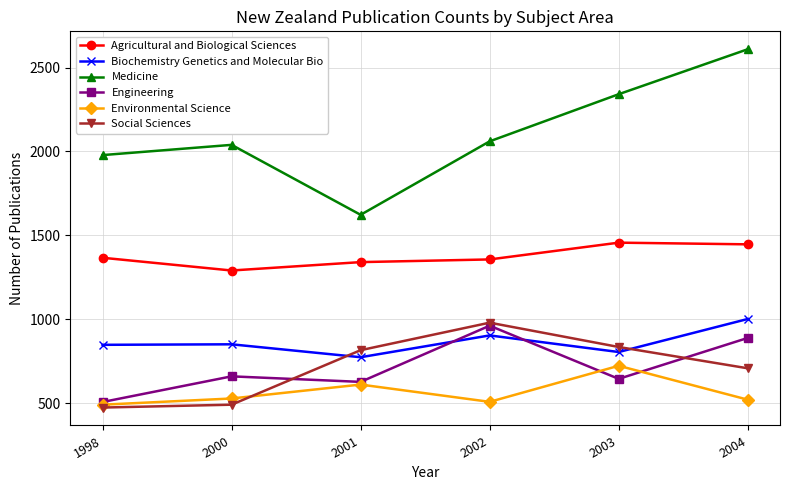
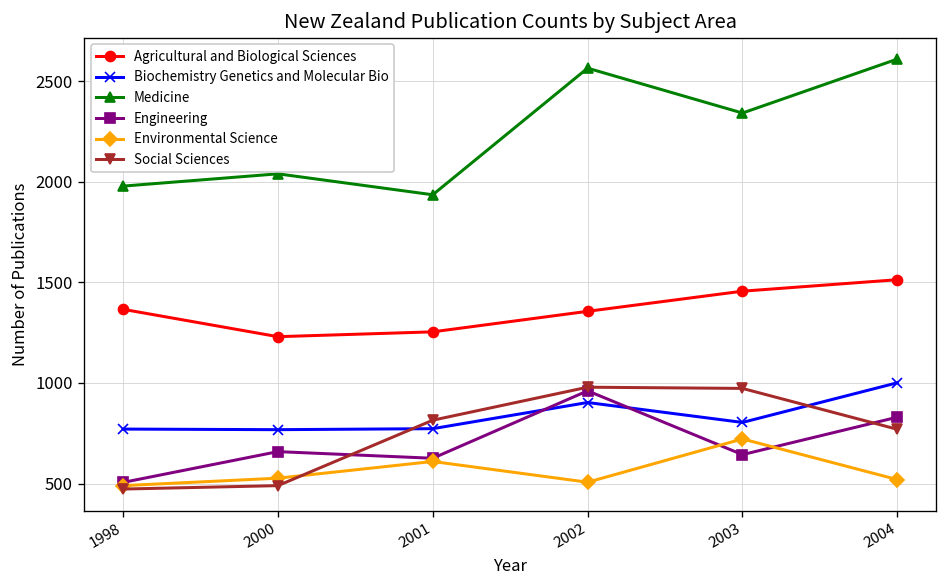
Biochemistry Genetics and Molecular Bio, 1998: 850 -> 770
Agricultural and Biological Sciences, 2000: 1290 -> 1230
Biochemistry Genetics and Molecular Bio, 2000: 850 -> 770
Agricultural and Biological Sciences, 2001: 1340 -> 1250
Medicine, 2001: 1620 -> 1940
Medicine, 2002: 2060 -> 2560
Social Sciences, 2003: 830 -> 970
Agricultural and Biological Sciences, 2004: 1450 -> 1510
Engineering, 2004: 890 -> 830
Social Sciences, 2004: 710 -> 770
